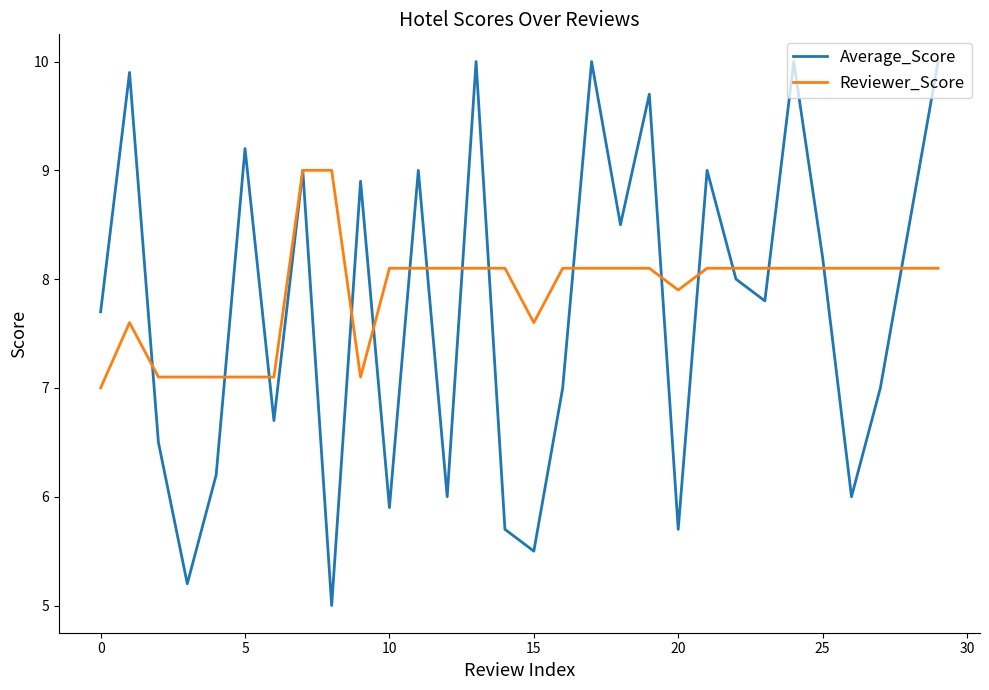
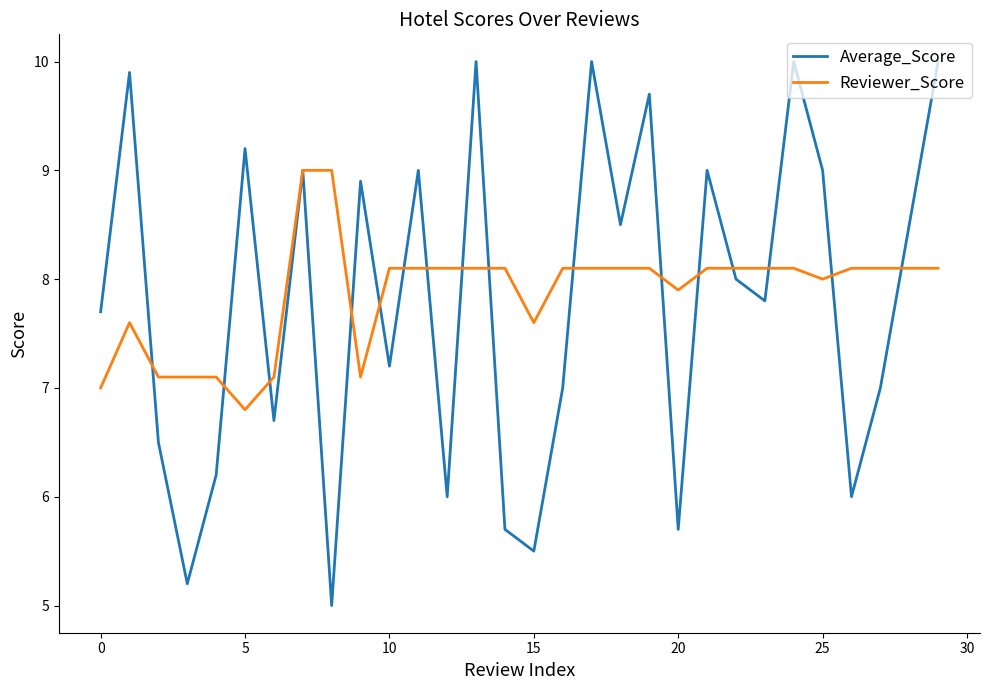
Reviewer_Score, 5: 7.1 -> 6.8
Average_Score, 10: 5.9 -> 7.2
Average_Score, 25: 8.2 -> 9.0
Reviewer_Score, 25: 8.1 -> 8.0
